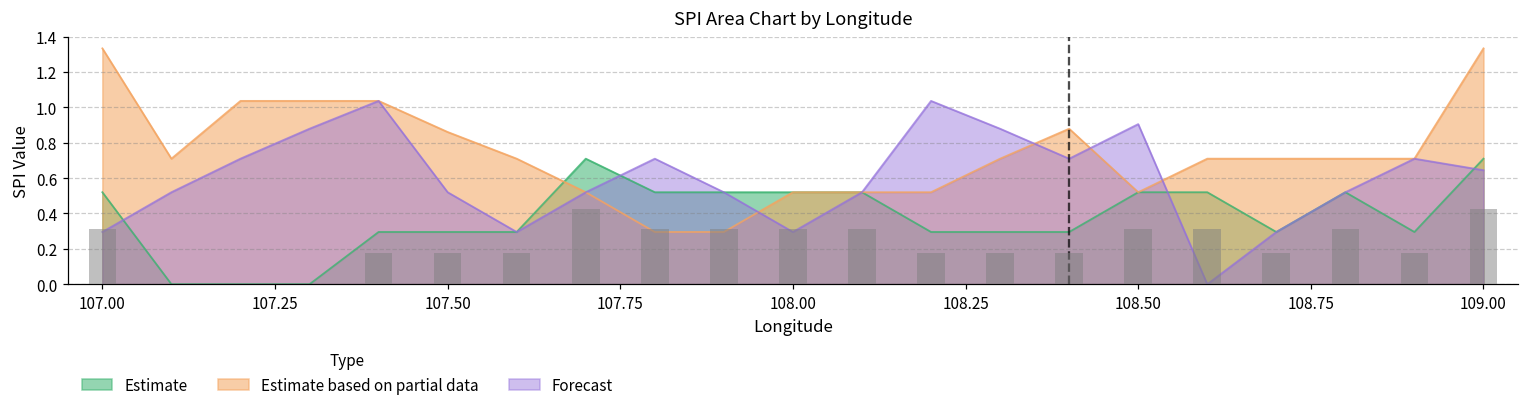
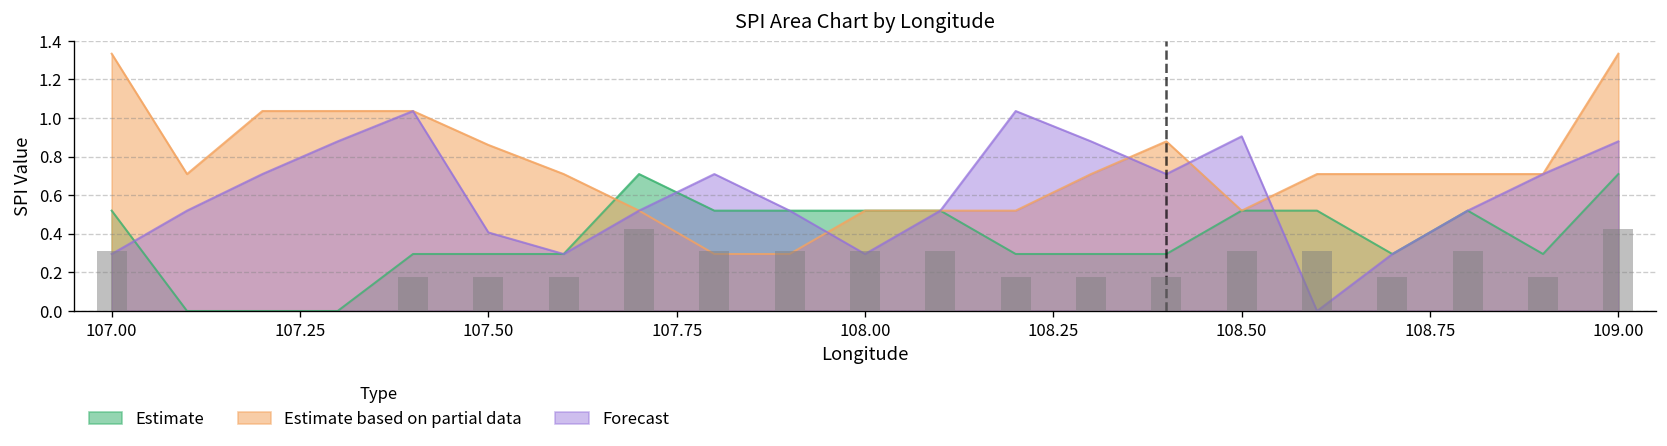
Forecast, 107.50: 0.52 -> 0.41
Forecast, 109.00: 0.64 -> 0.88
